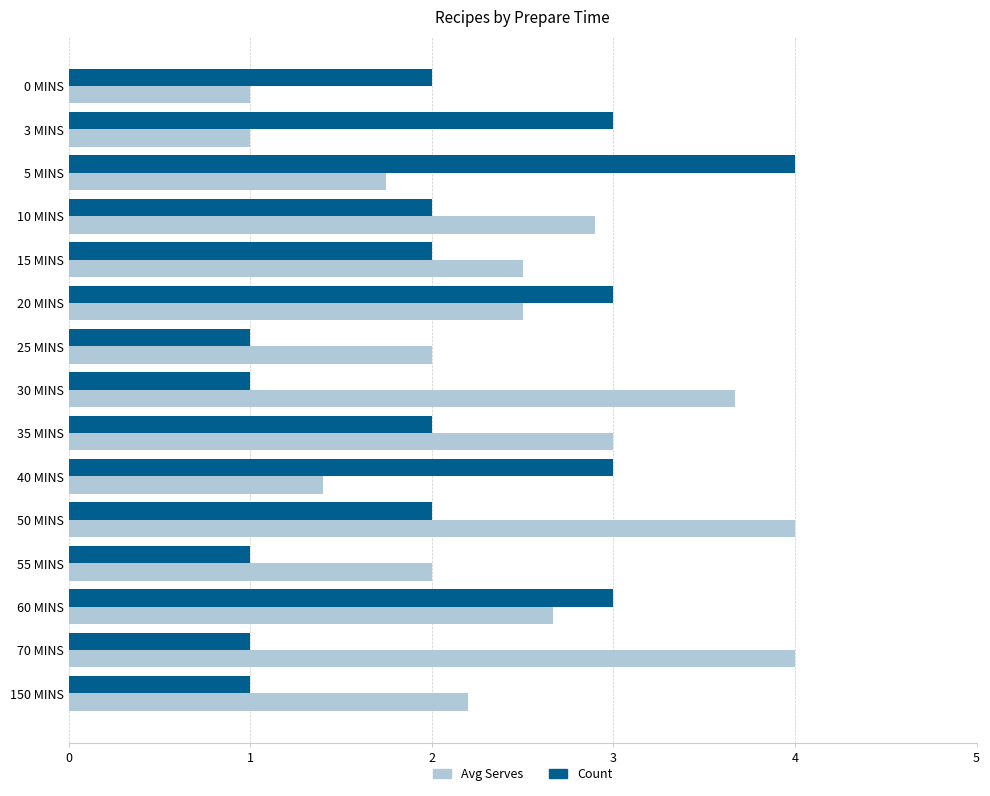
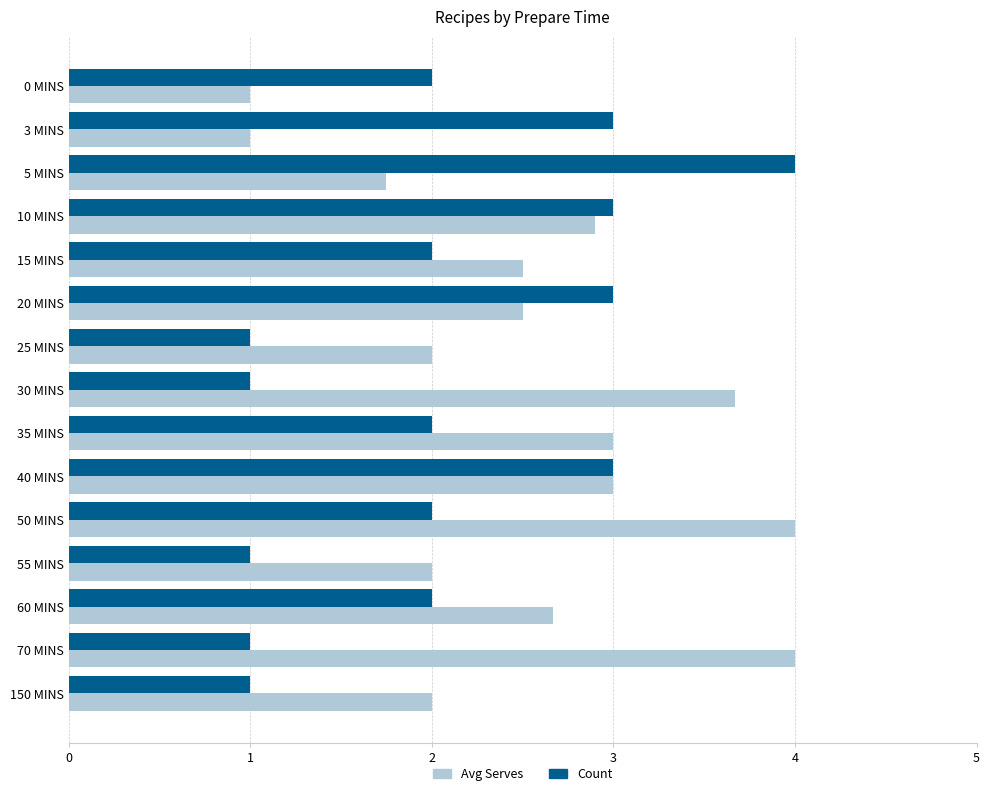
Count, 10 MINS: 2 -> 3
Avg Serves, 40 MINS: 1.4 -> 3.0
Count, 60 MINS: 3 -> 2
Avg Serves, 150 MINS: 2.2 -> 2.0
